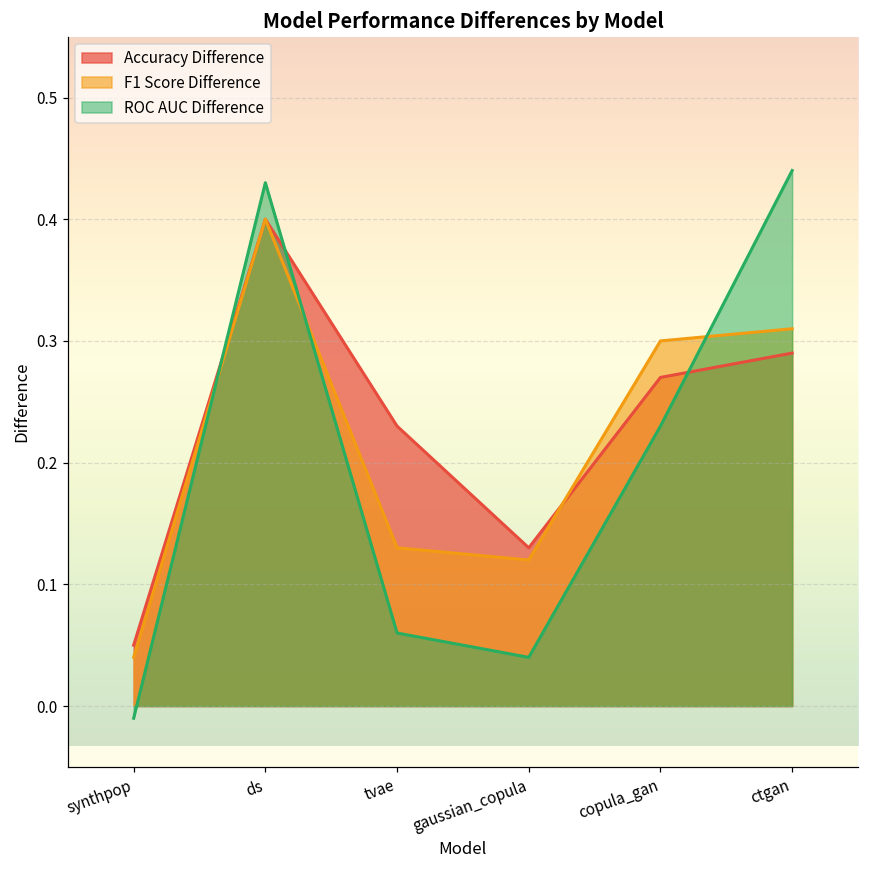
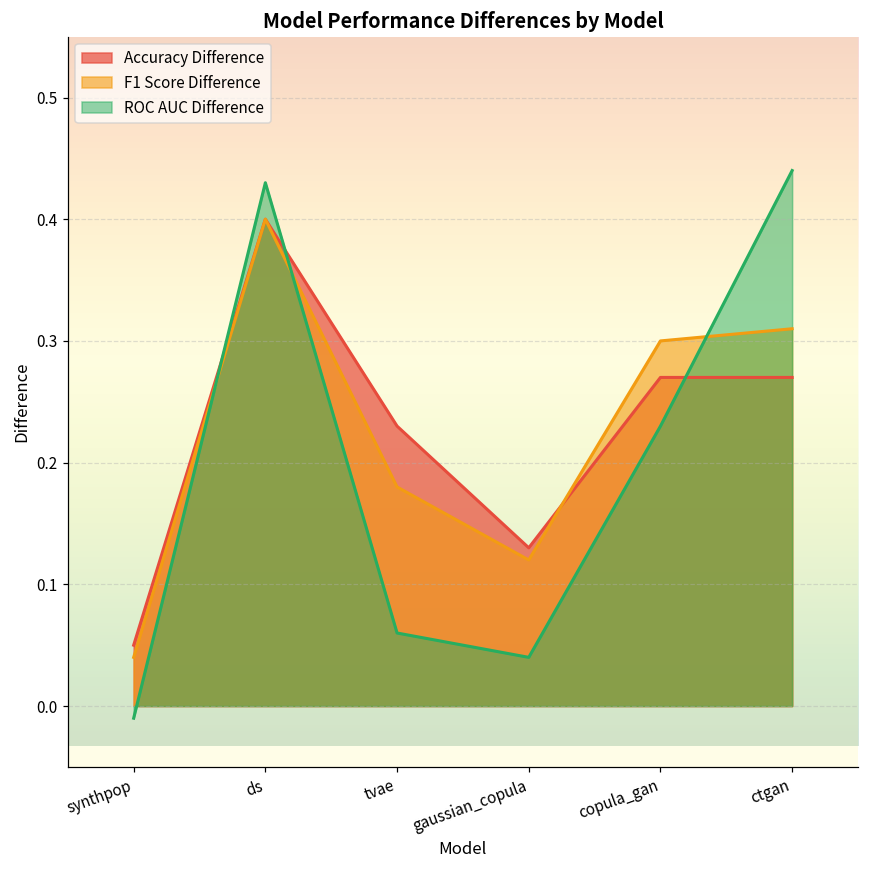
F1 Score Difference, tvae: 0.13 -> 0.18
Accuracy Difference, ctgan: 0.29 -> 0.27
